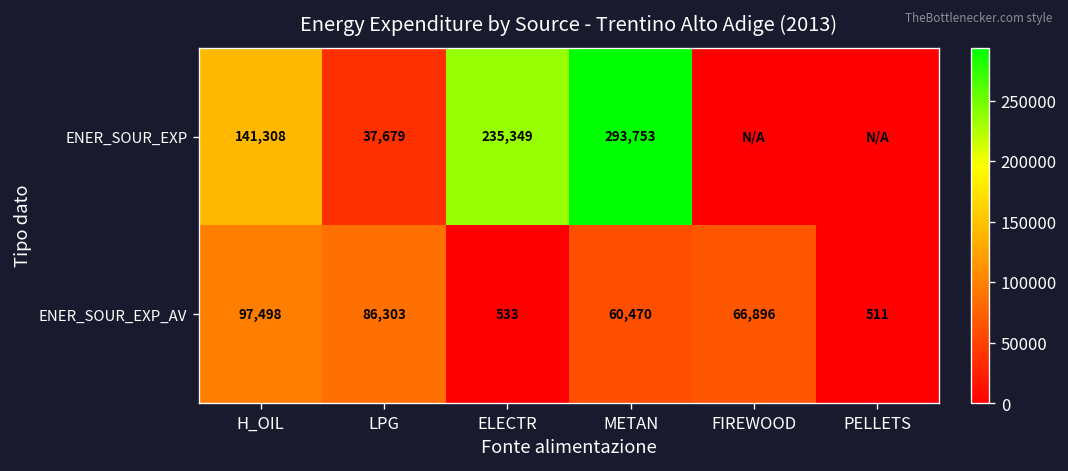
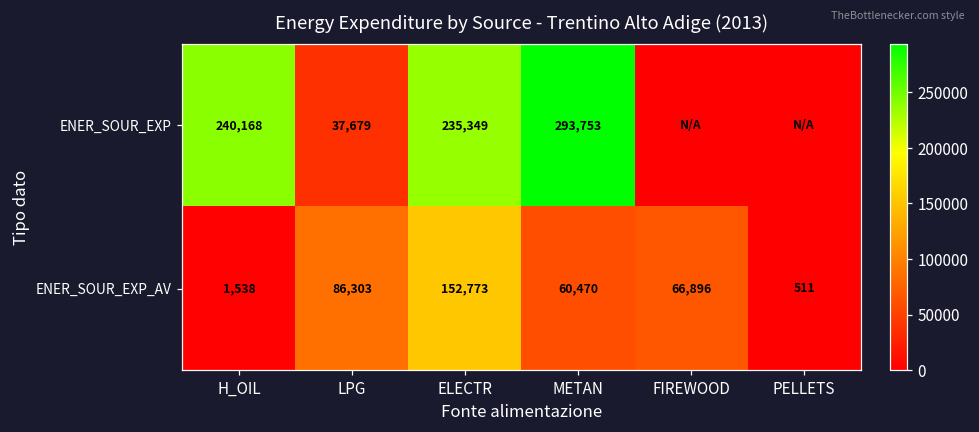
ENER_SOUR_EXP, H_OIL: 141,308 -> 240,168
ENER_SOUR_EXP_AV, H_OIL: 97,498 -> 1,538
ENER_SOUR_EXP_AV, ELECTR: 533 -> 152,773
